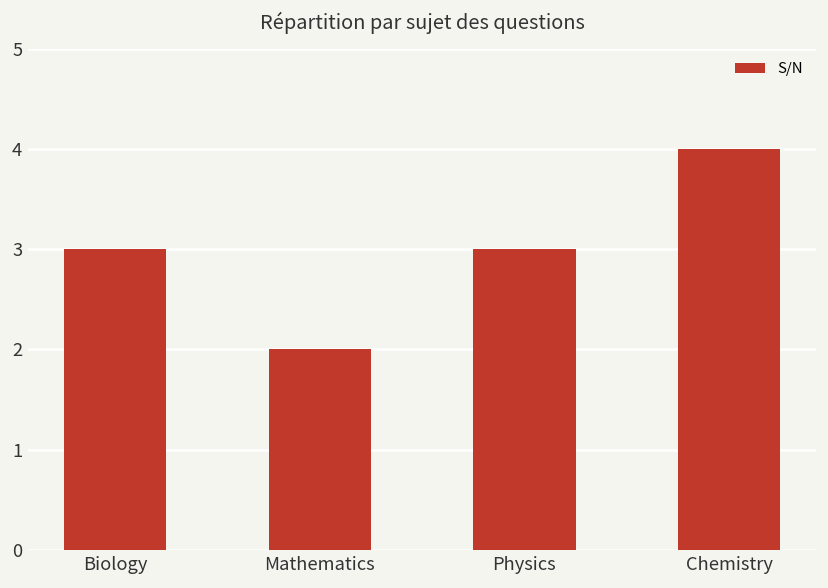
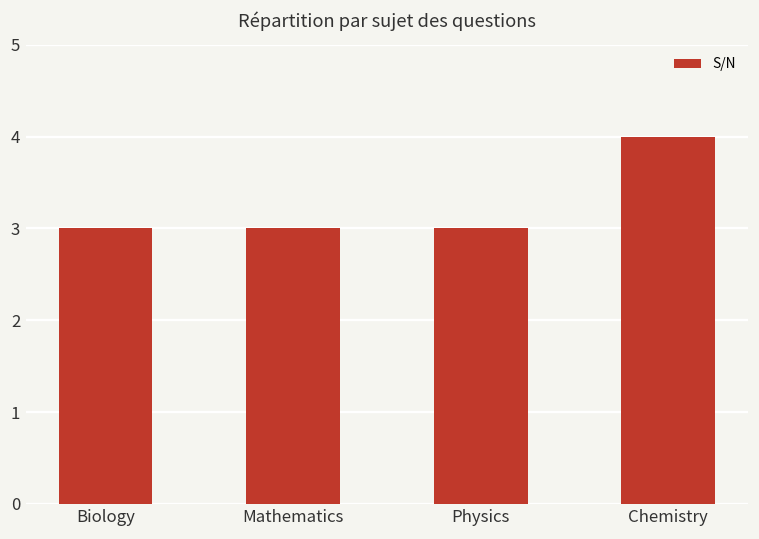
Mathematics: 2 -> 3
